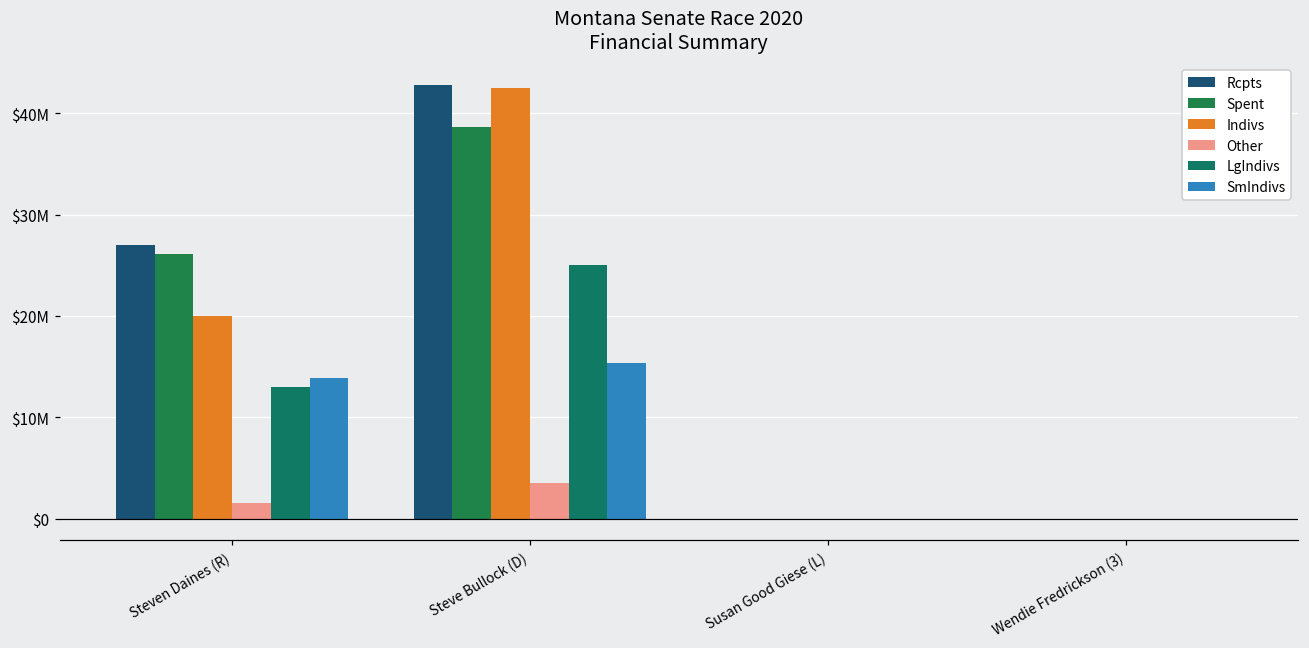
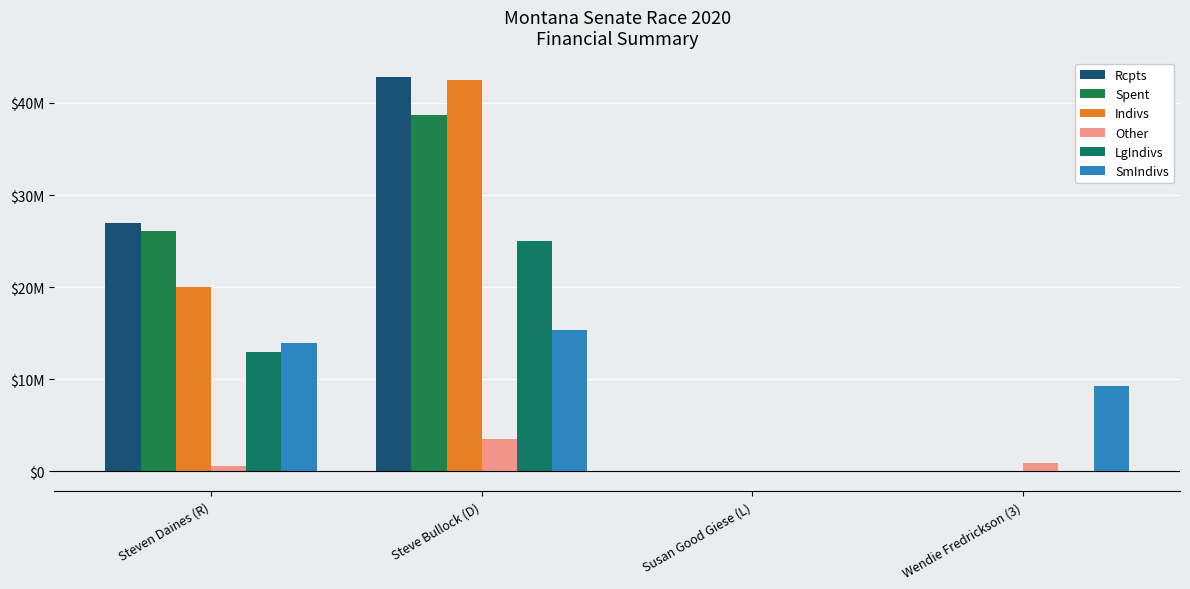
Other, Steven Daines (R): $2000000 -> $1000000
Other, Wendie Fredrickson (3): $0 -> $1000000
SmIndivs, Wendie Fredrickson (3): $0 -> $9000000
